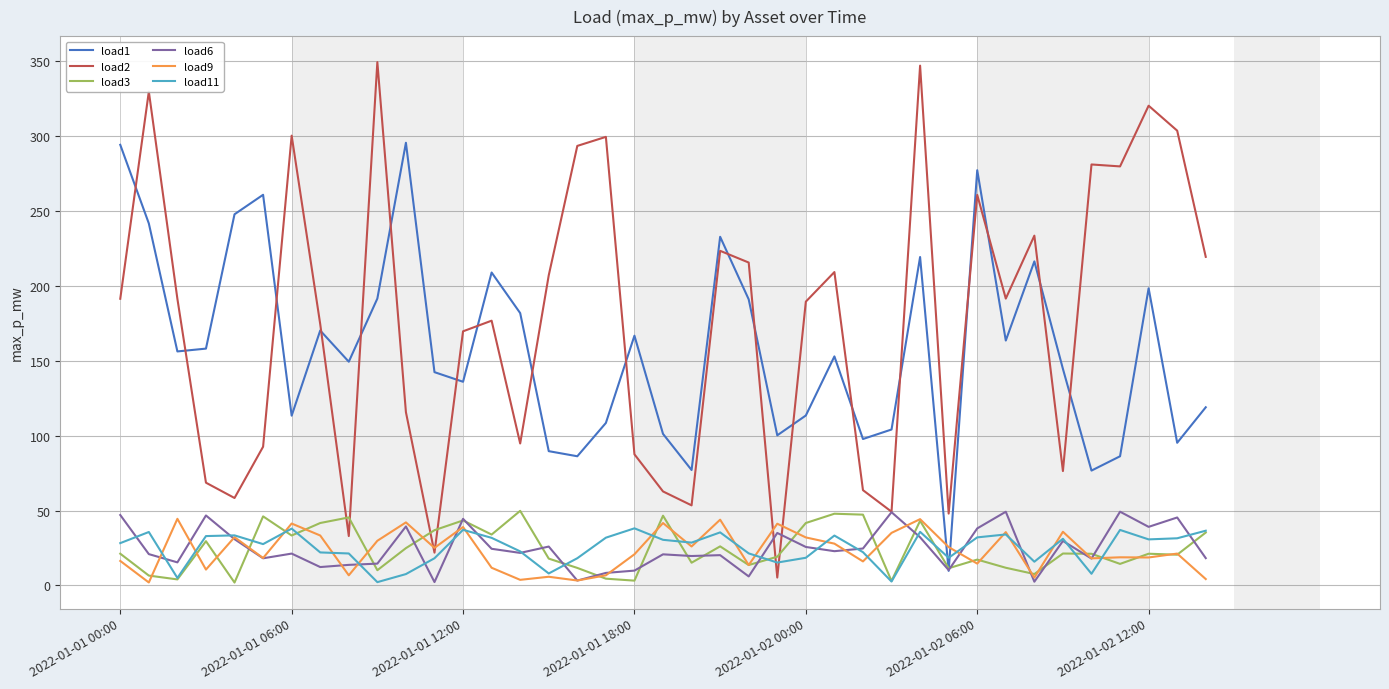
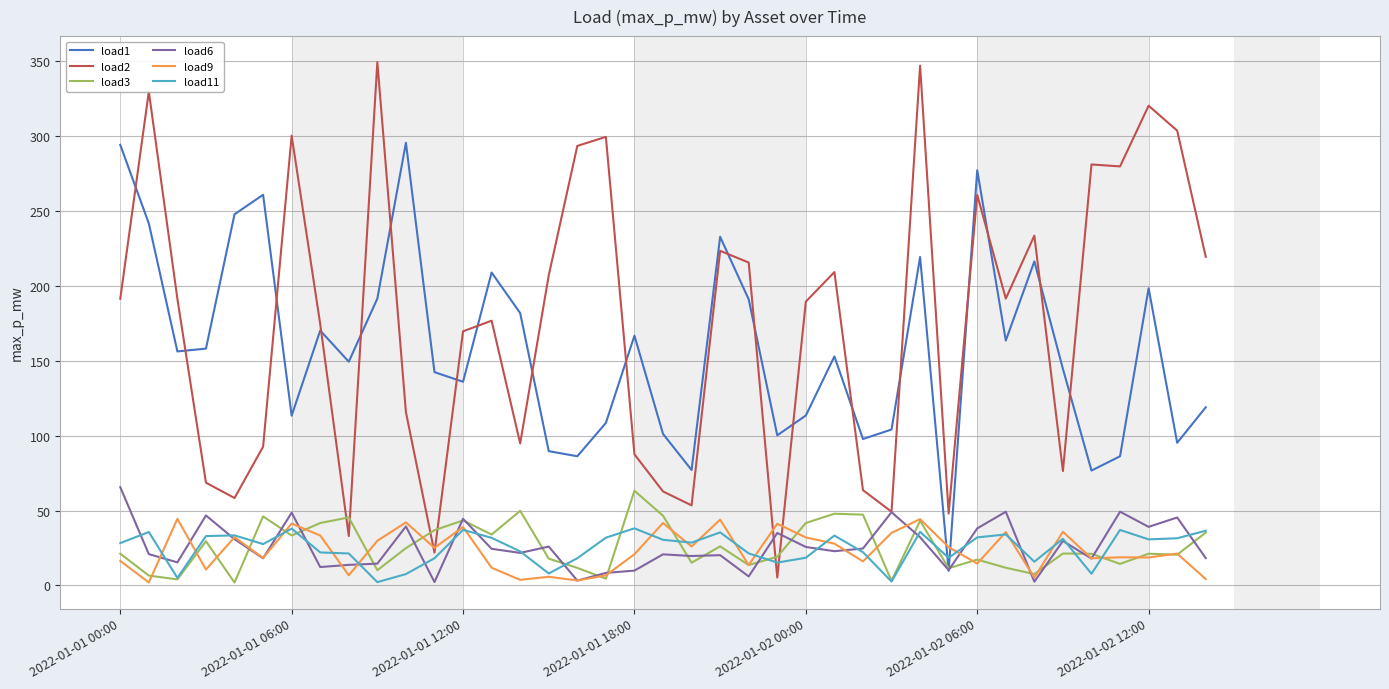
load6, 2022-01-01 00:00: 47 -> 66
load6, 2022-01-01 06:00: 21 -> 49
load3, 2022-01-01 18:00: 3 -> 63
